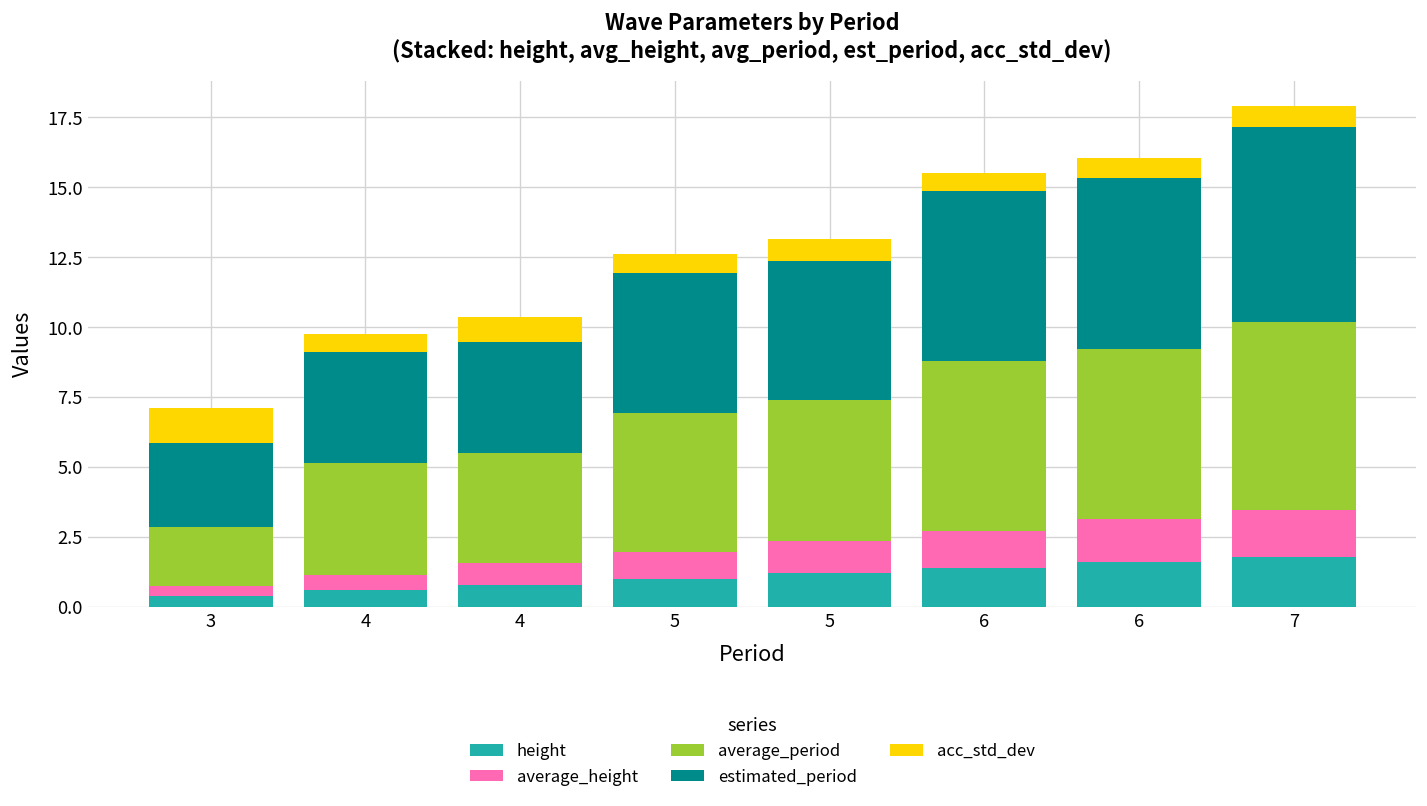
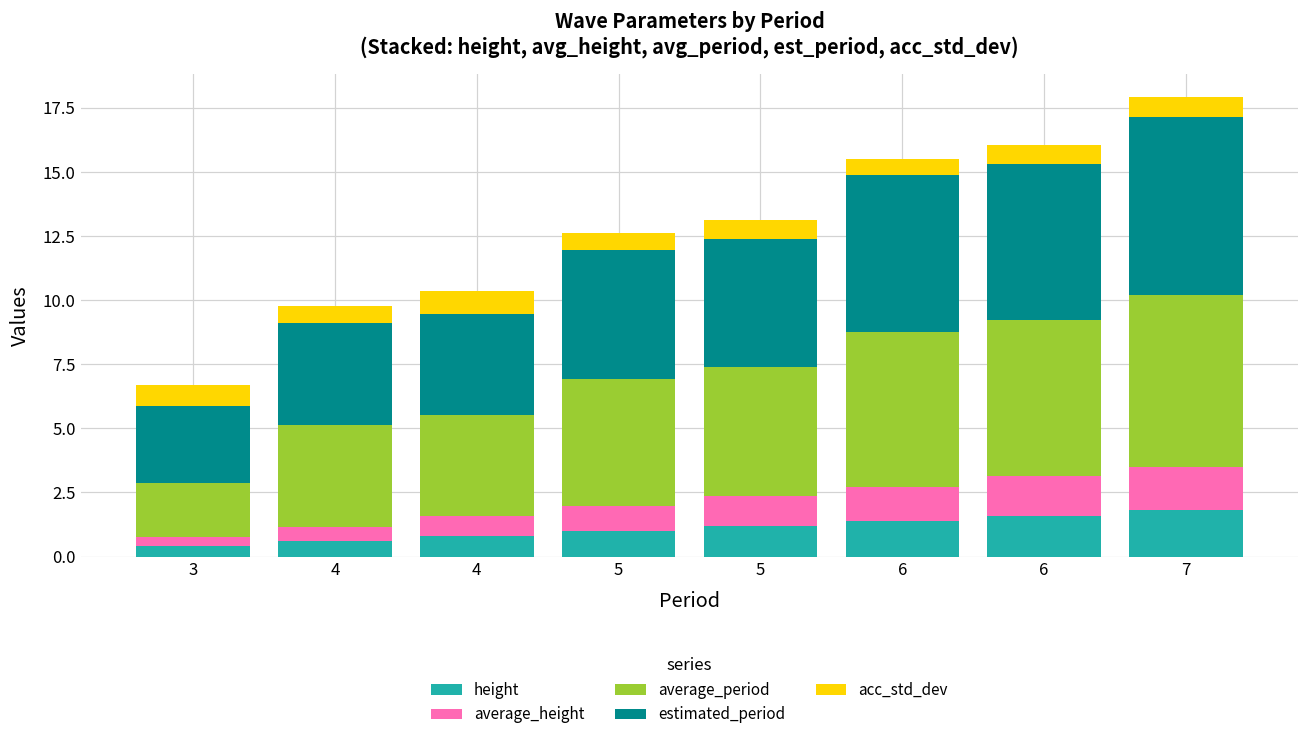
acc_std_dev, 3: 1.3 -> 0.9
